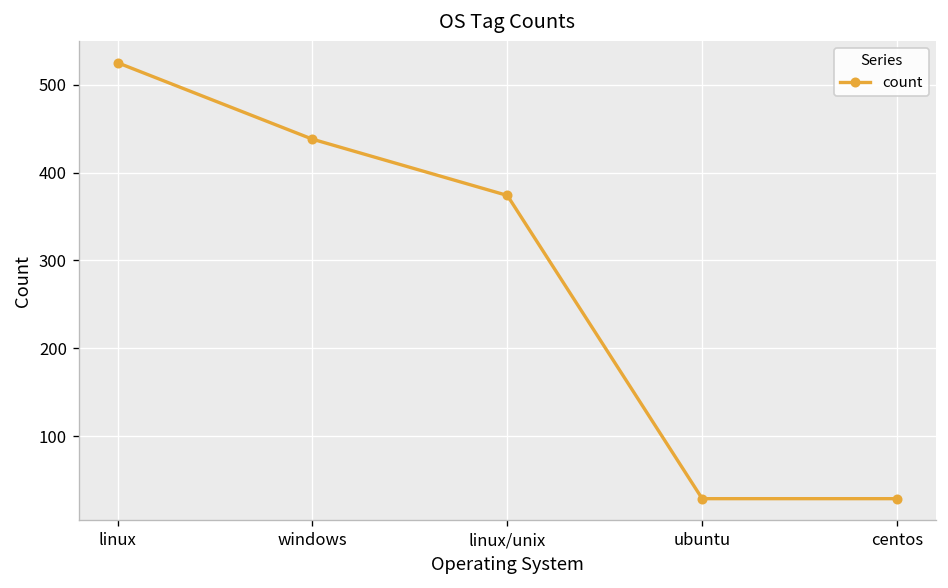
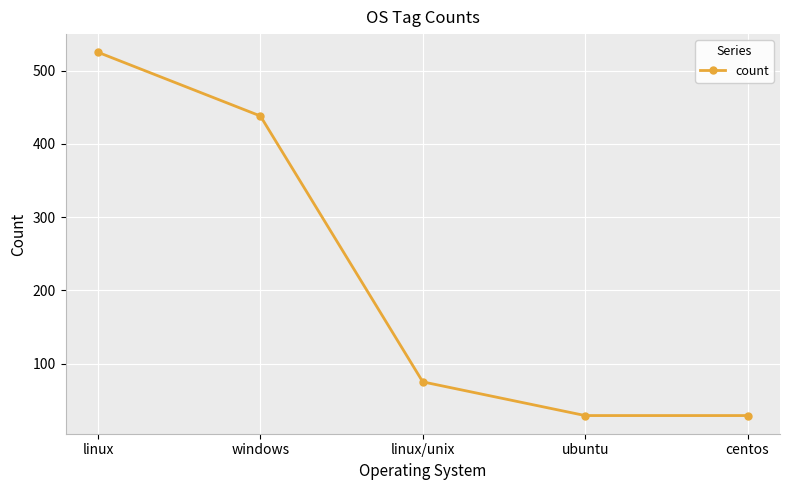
linux/unix: 370 -> 80
